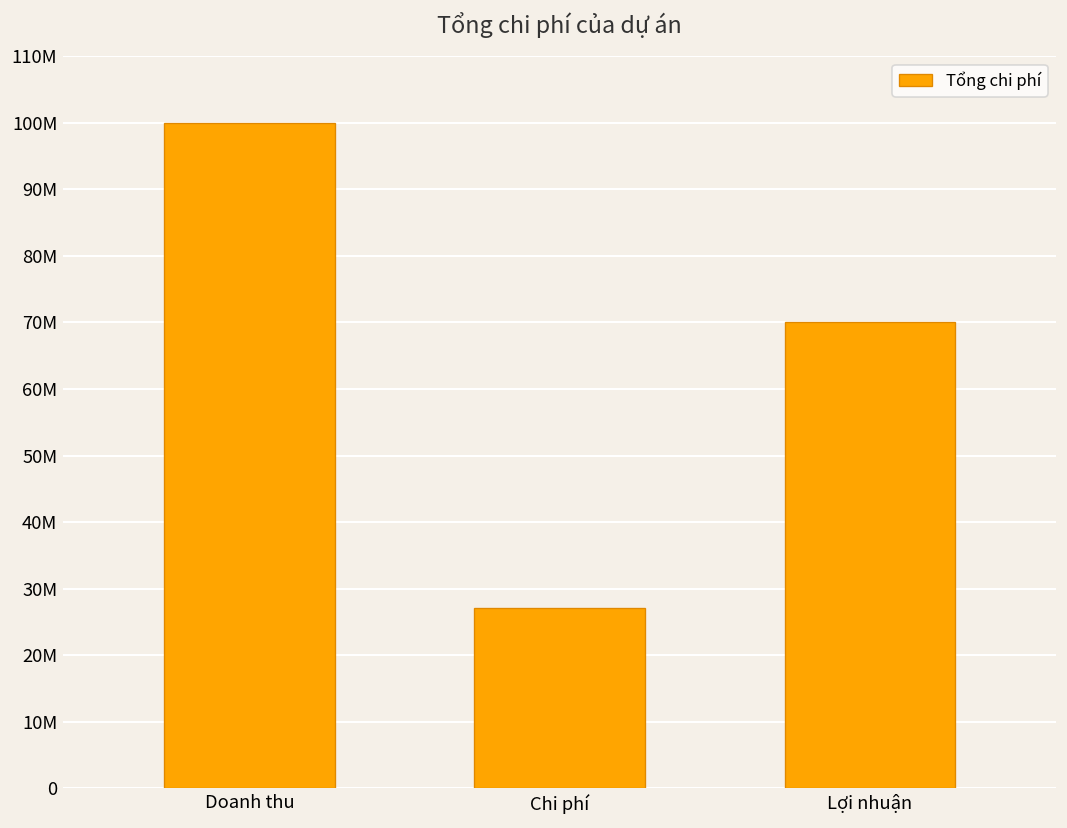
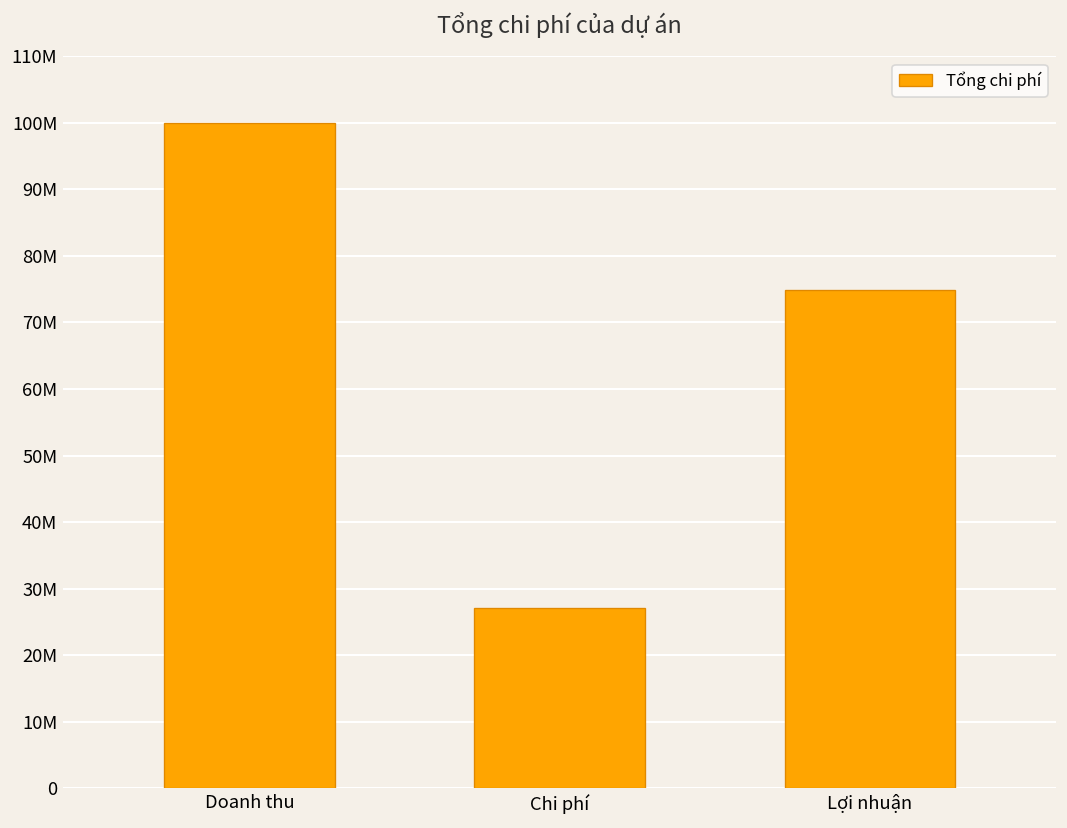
Lợi nhuận: 70000000 -> 75000000
